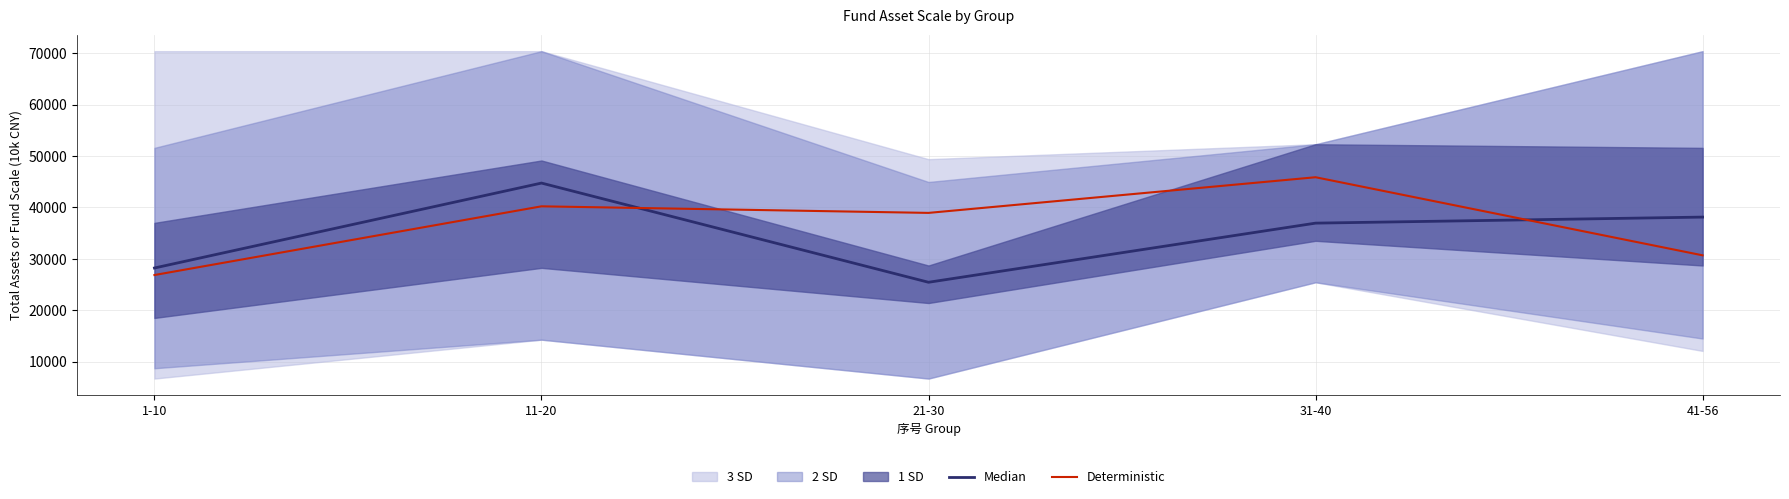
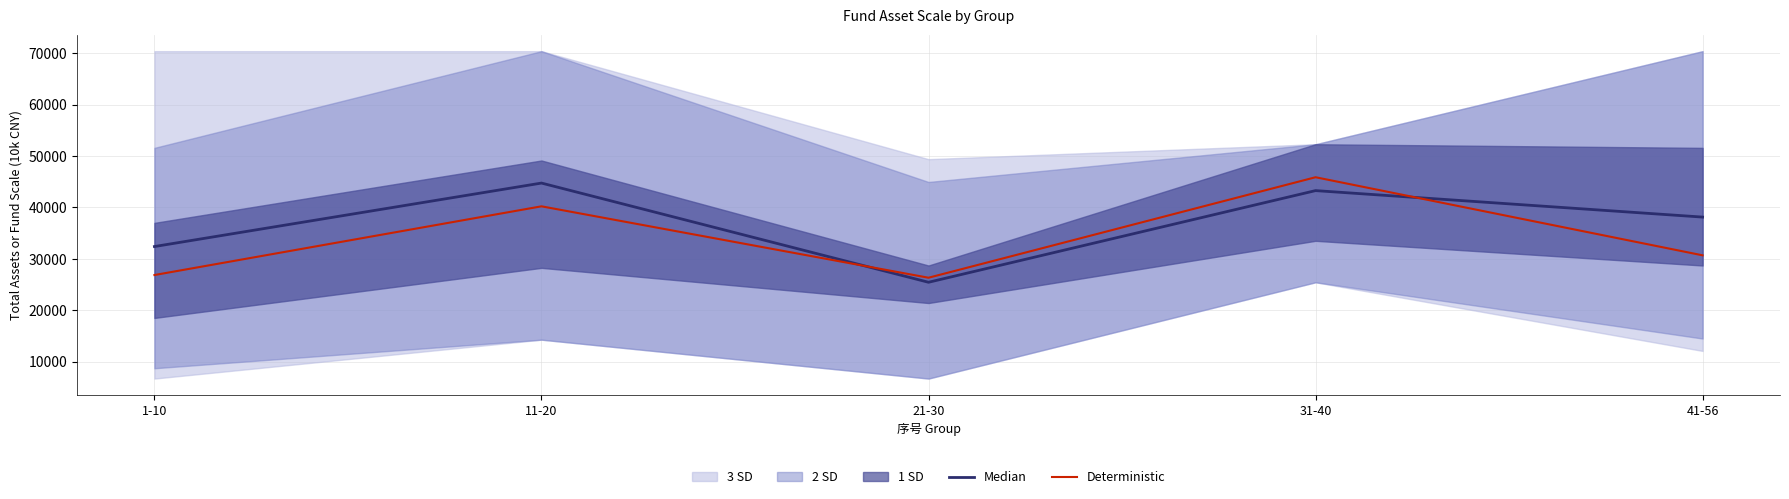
Median, 1-10: 28000 -> 32000
Deterministic, 21-30: 39000 -> 26000
Median, 31-40: 37000 -> 43000
